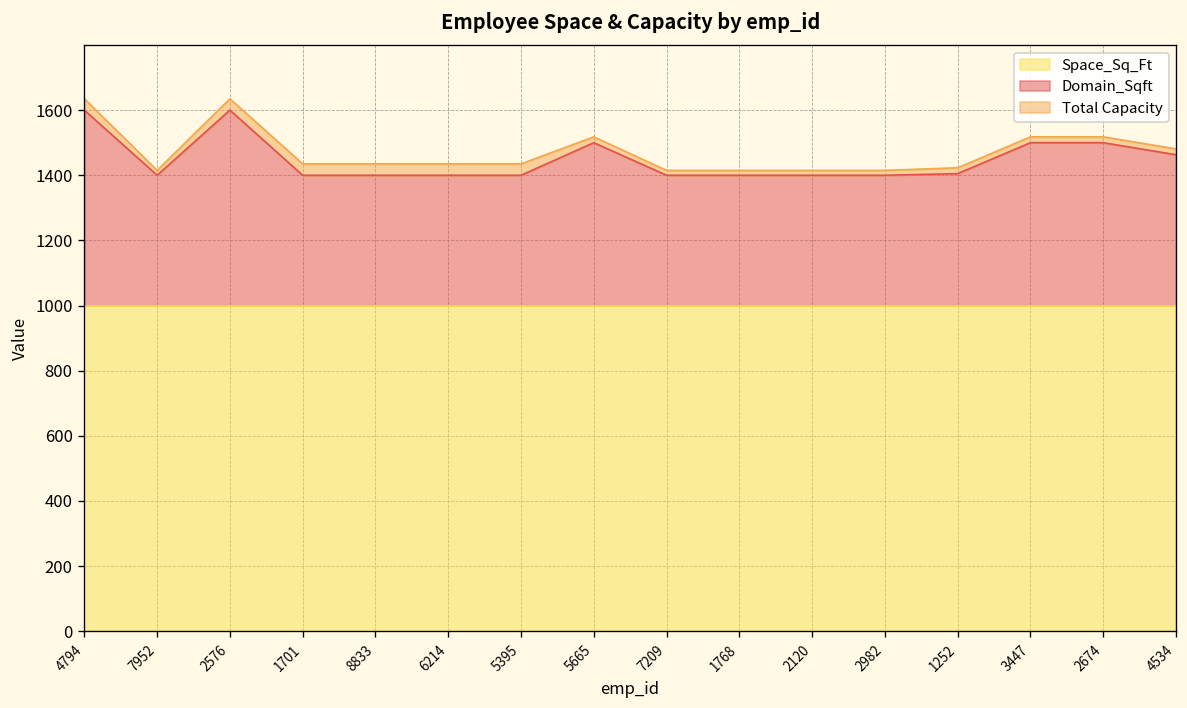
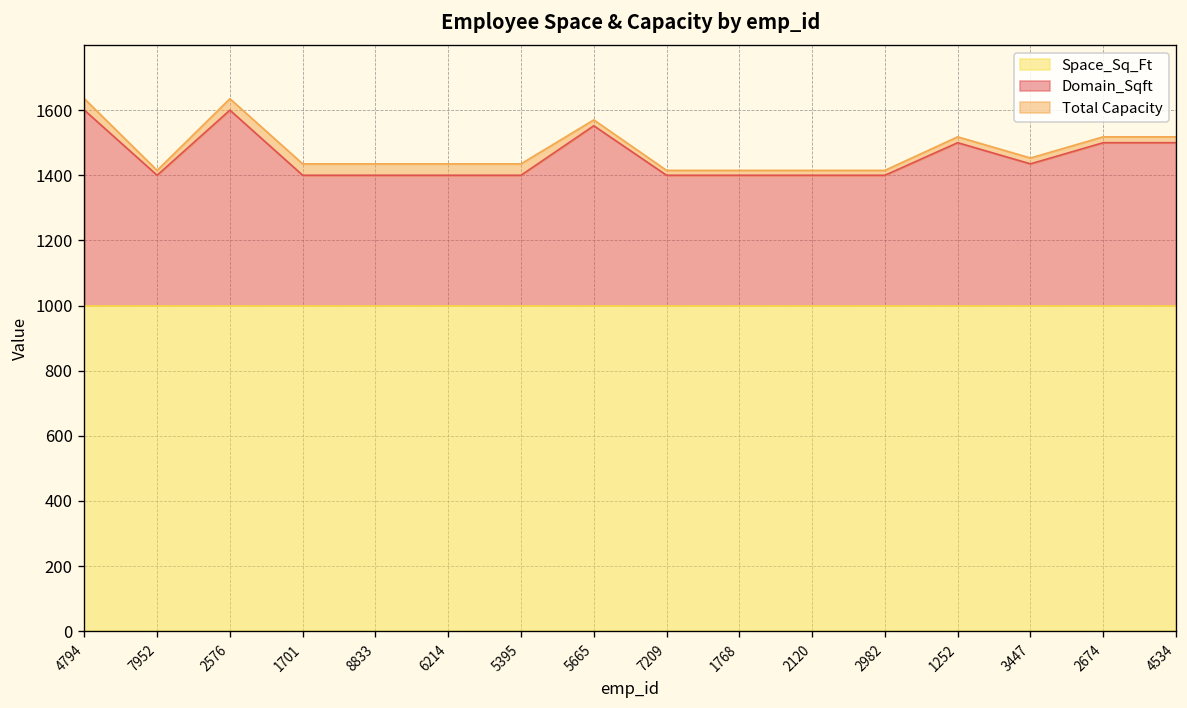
Domain_Sqft, 5665: 1500 -> 1550
Domain_Sqft, 1252: 1410 -> 1500
Domain_Sqft, 3447: 1500 -> 1440
Domain_Sqft, 4534: 1460 -> 1500
